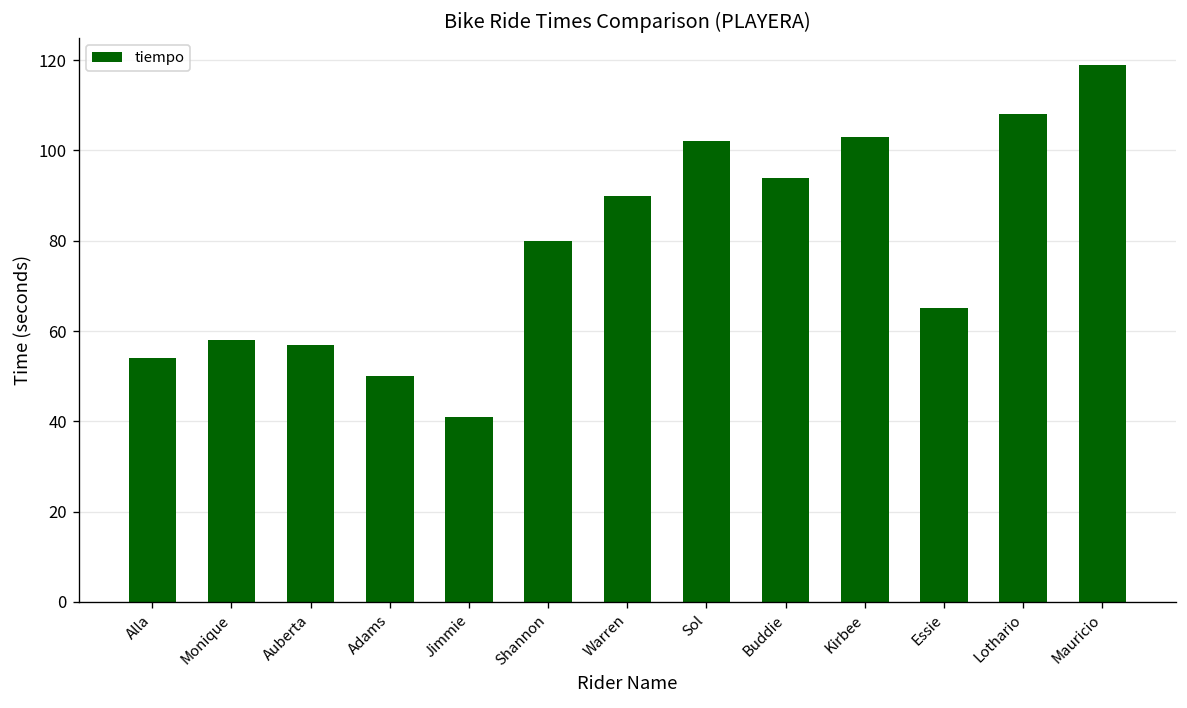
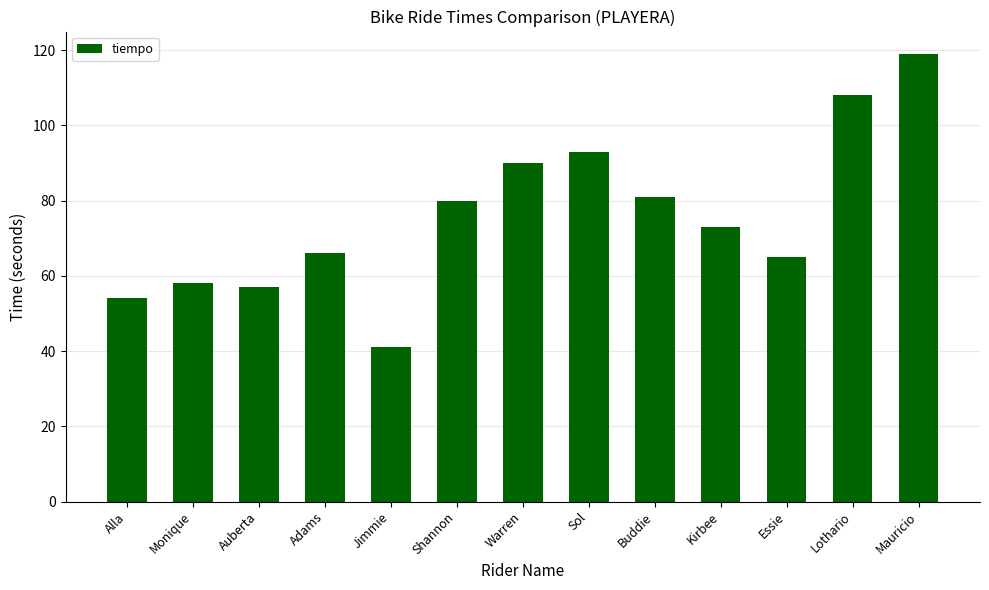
Adams: 50 -> 66
Sol: 102 -> 93
Buddie: 94 -> 81
Kirbee: 103 -> 73
